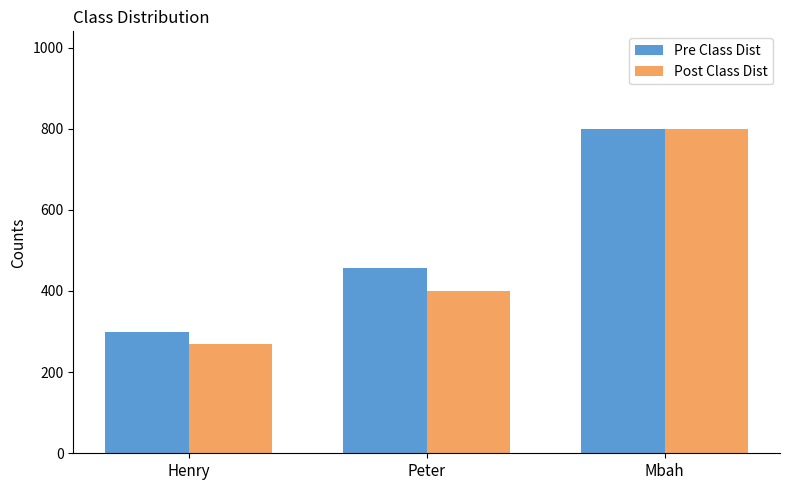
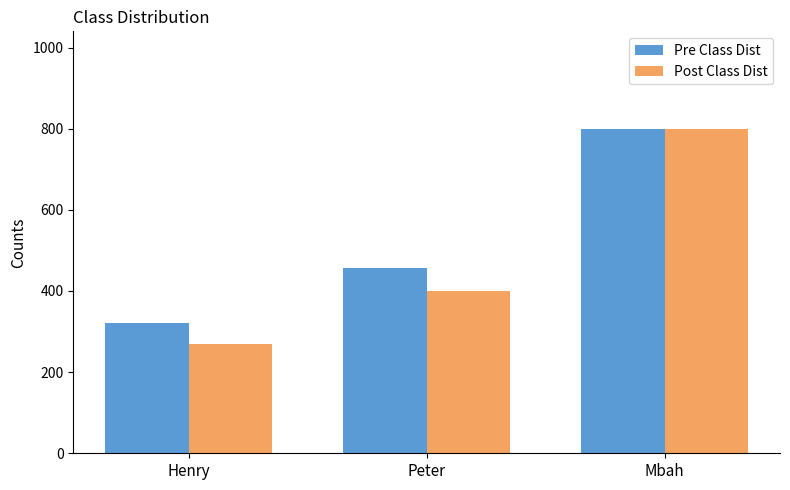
Pre Class Dist, Henry: 300 -> 320
